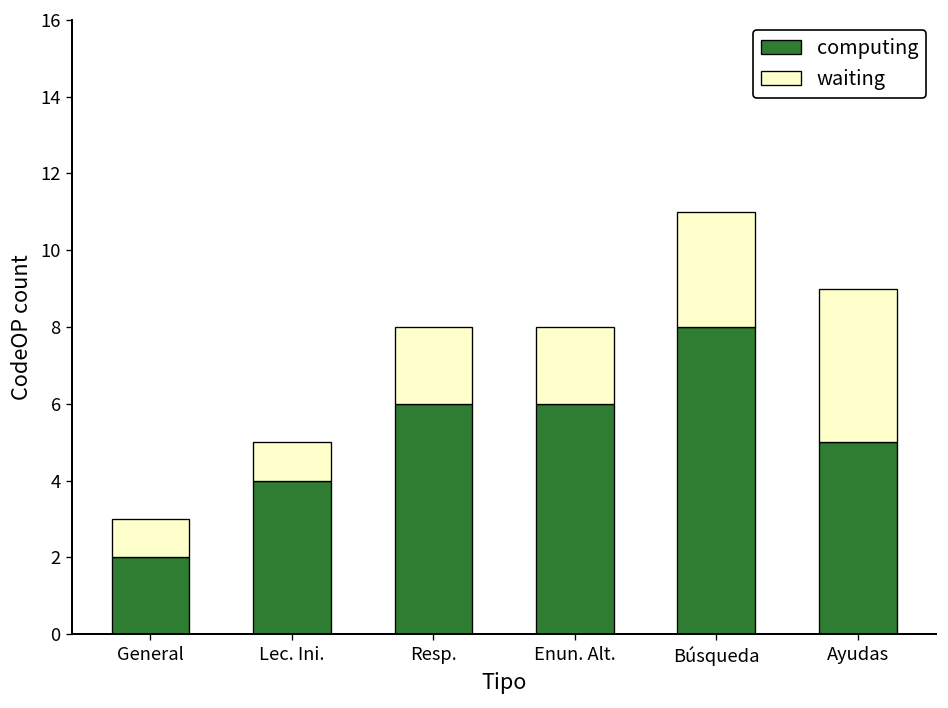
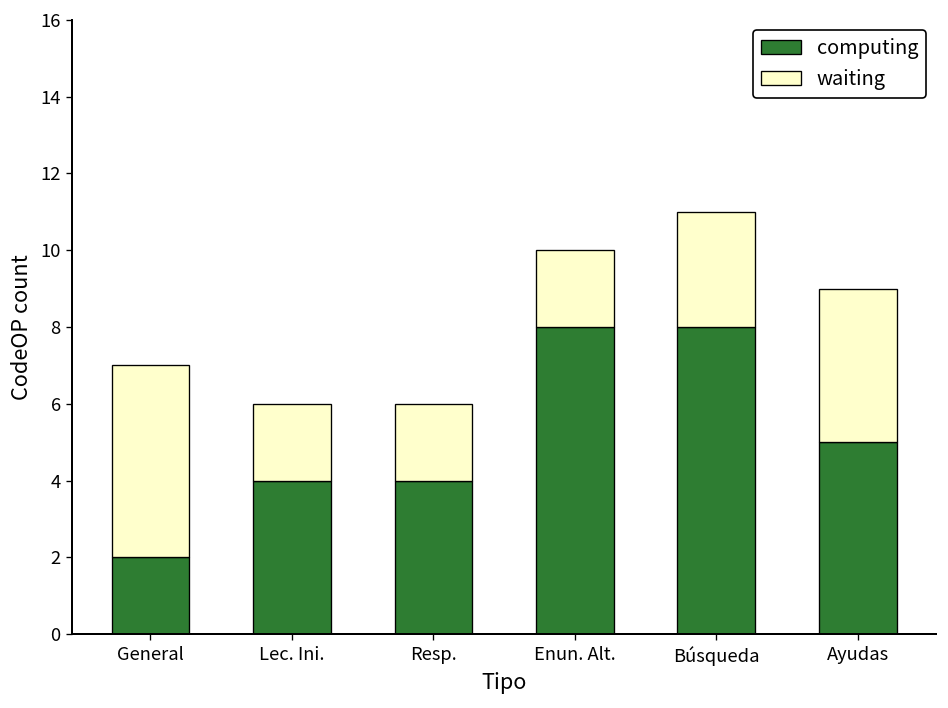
waiting, General: 1 -> 5
waiting, Lec. Ini.: 1 -> 2
computing, Resp.: 6 -> 4
computing, Enun. Alt.: 6 -> 8
